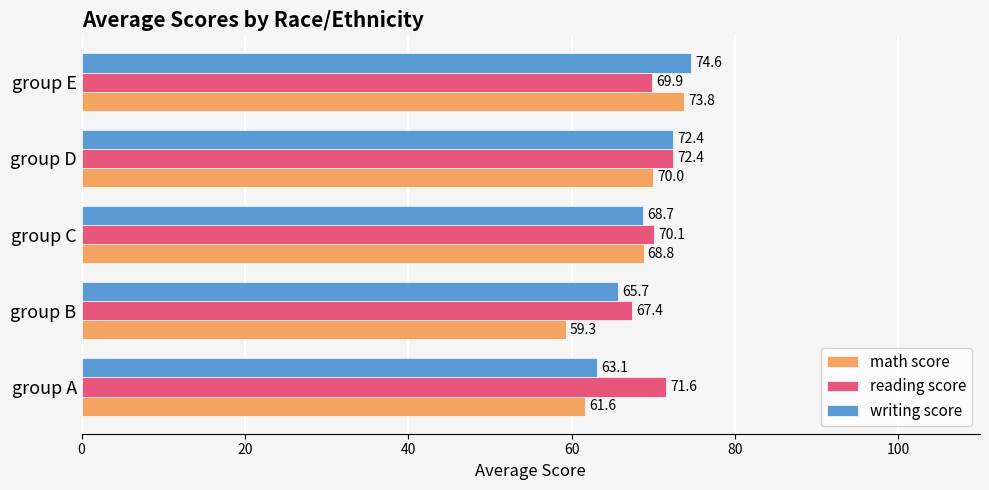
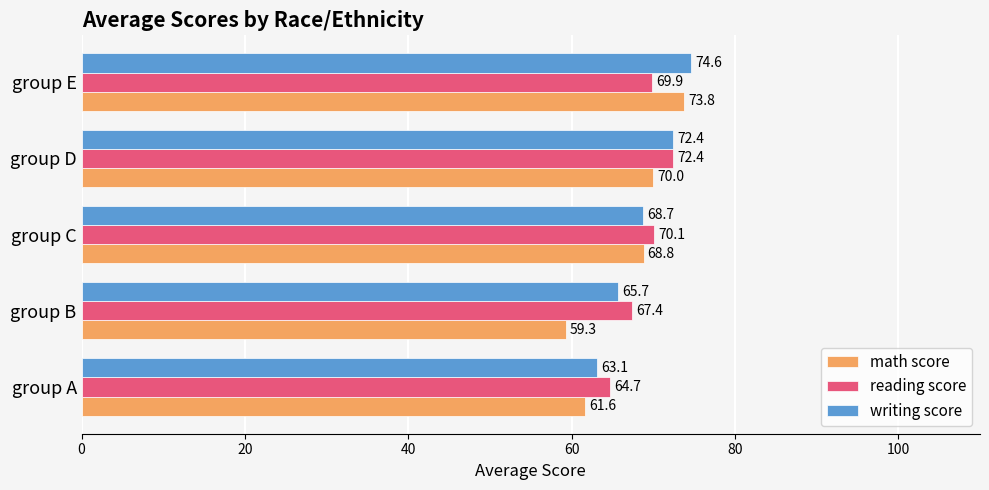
reading score, group A: 71.6 -> 64.7
